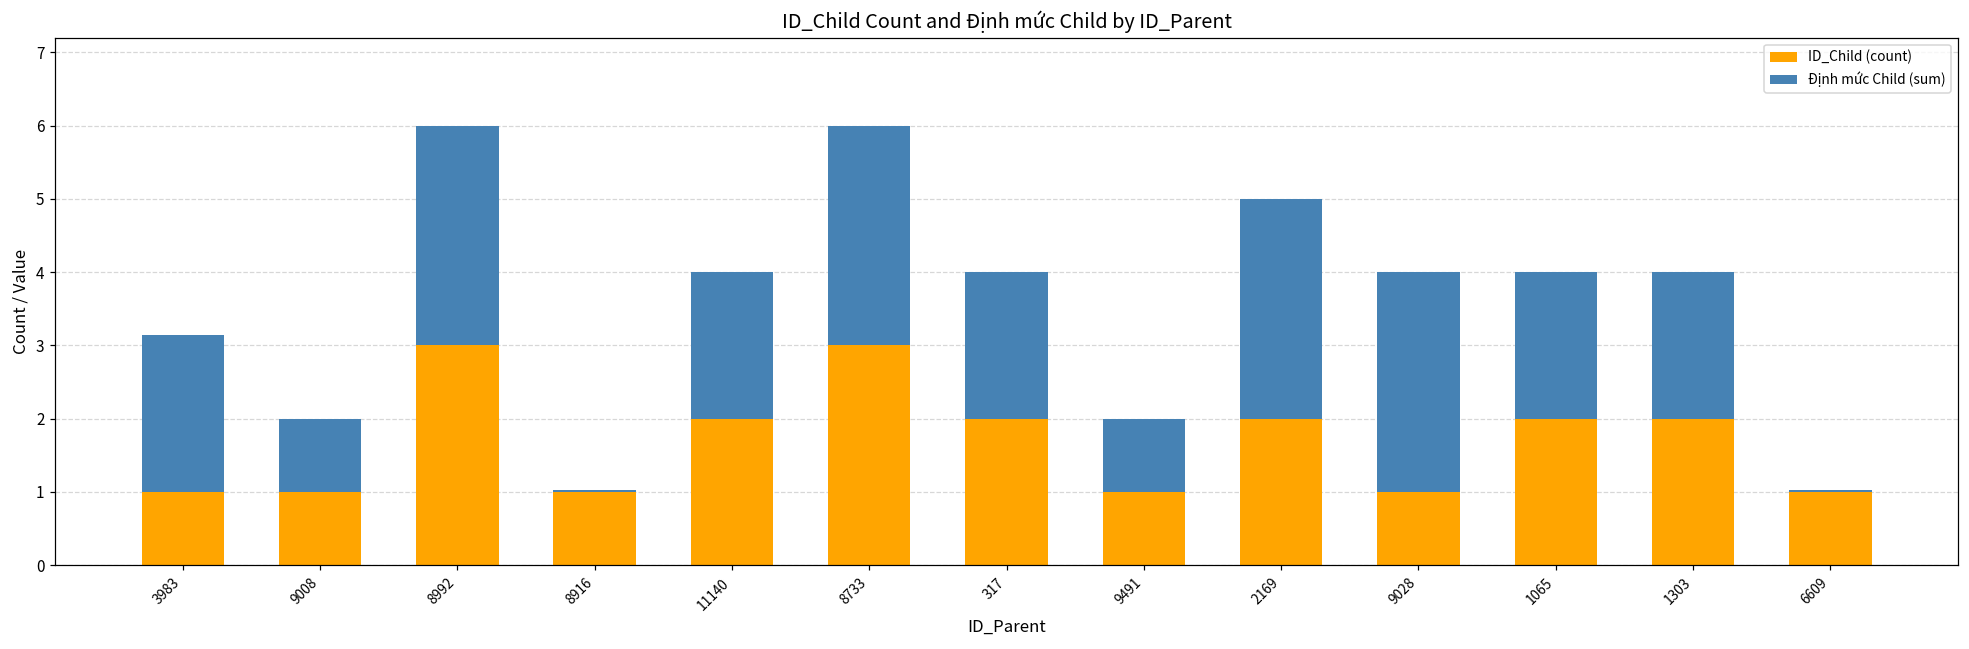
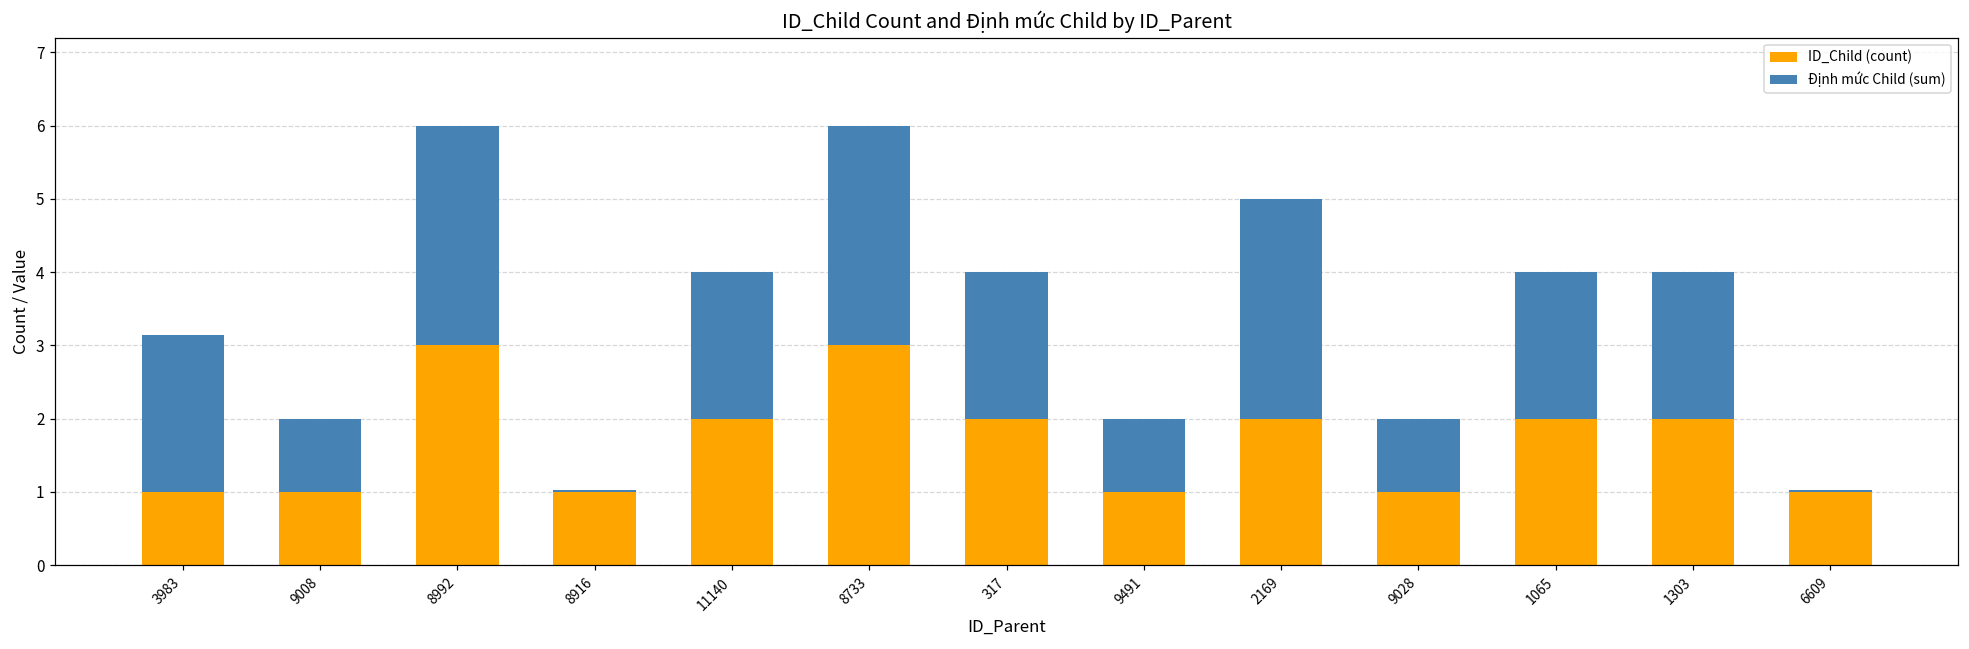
Định mức Child (sum), 9028: 3 -> 1
